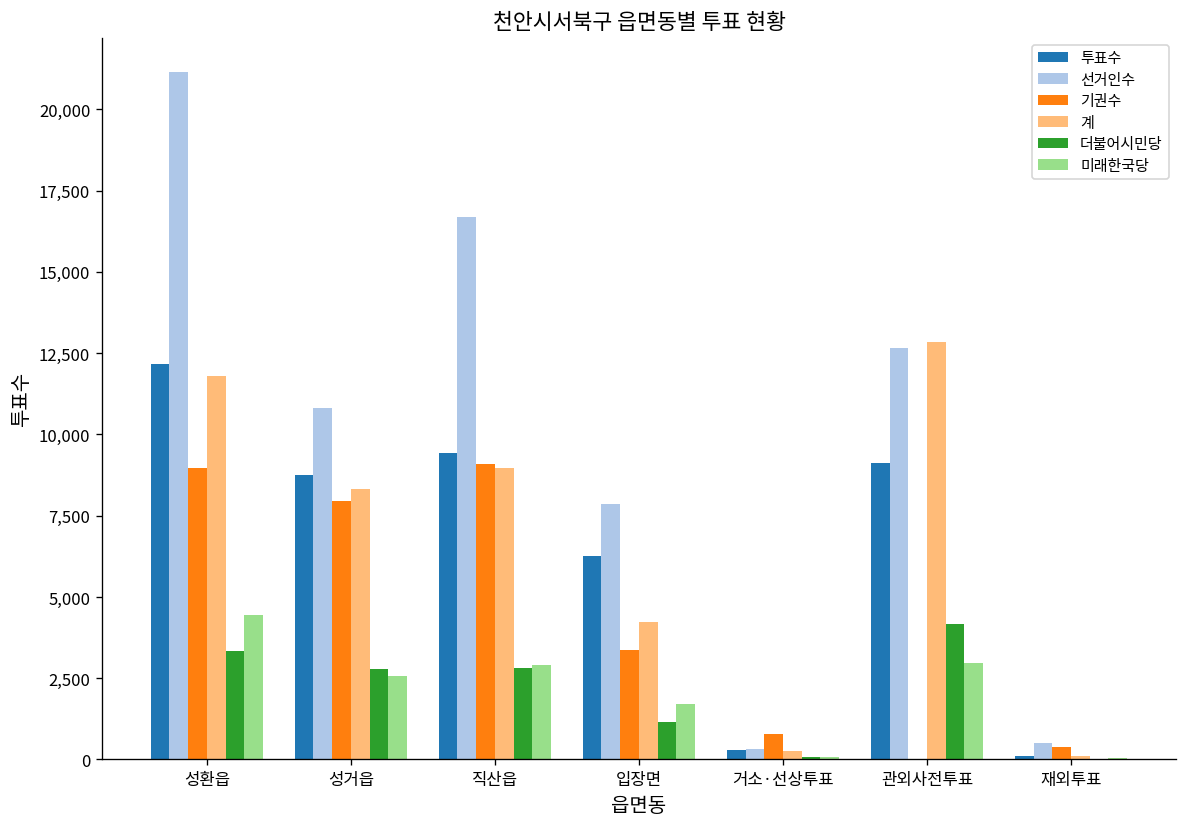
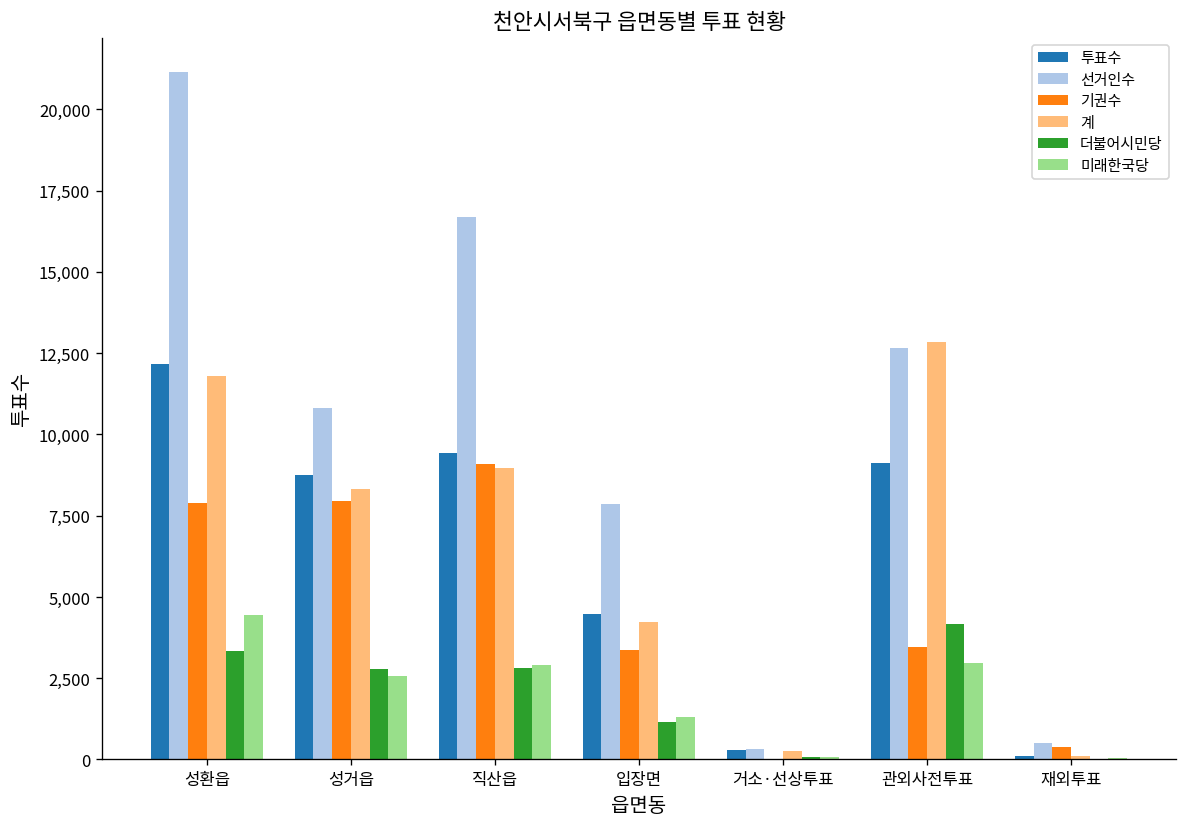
기권수, 성환읍: 9,000 -> 7,900
투표수, 입장면: 6,200 -> 4,500
미래한국당, 입장면: 1,700 -> 1,300
기권수, 거소·선상투표: 800 -> 0
기권수, 관외사전투표: 0 -> 3,500
